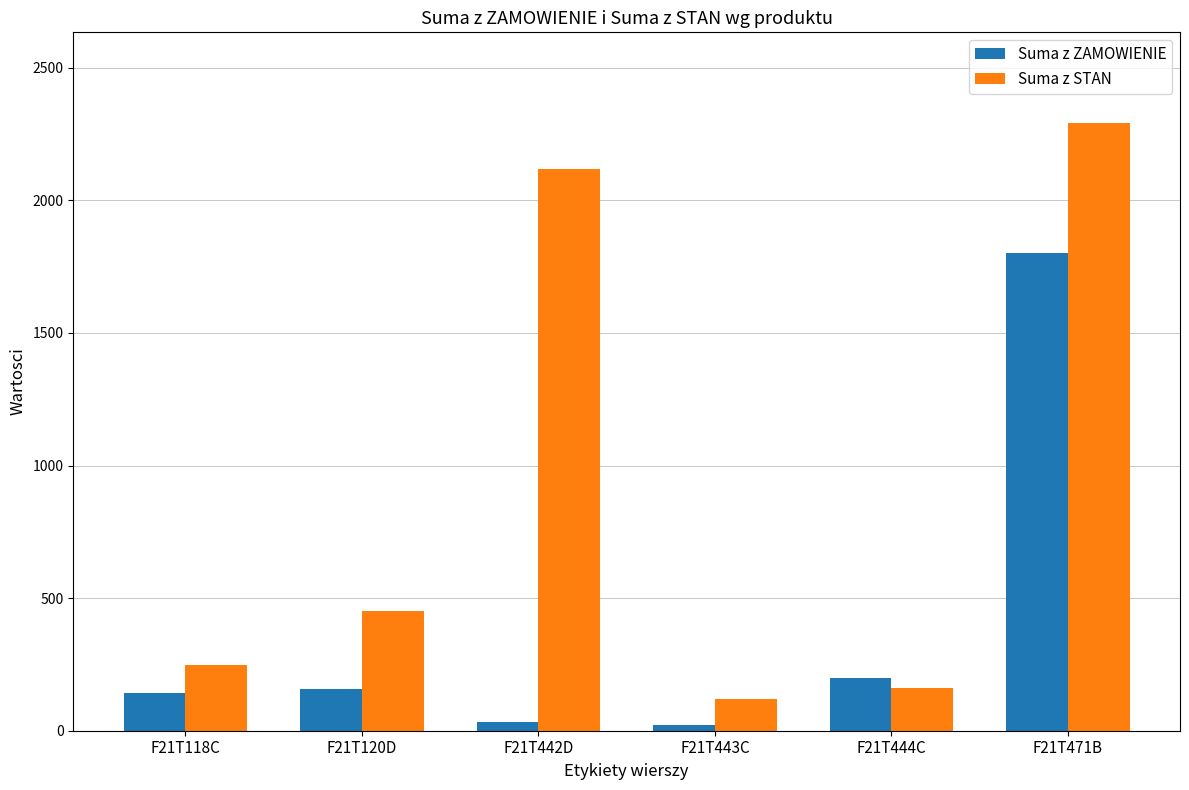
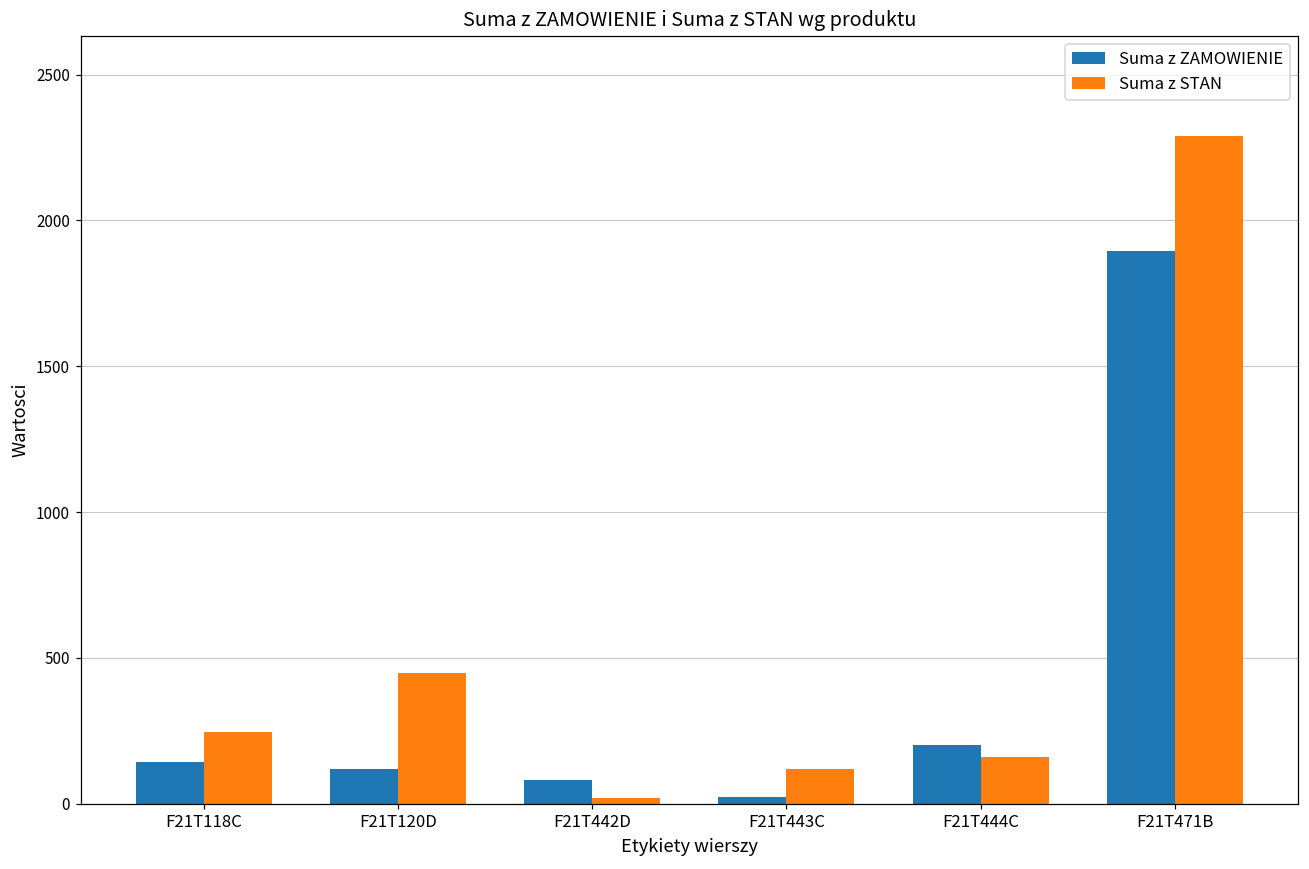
Suma z ZAMOWIENIE, F21T120D: 160 -> 120
Suma z ZAMOWIENIE, F21T442D: 30 -> 80
Suma z STAN, F21T442D: 2120 -> 20
Suma z ZAMOWIENIE, F21T471B: 1800 -> 1900
